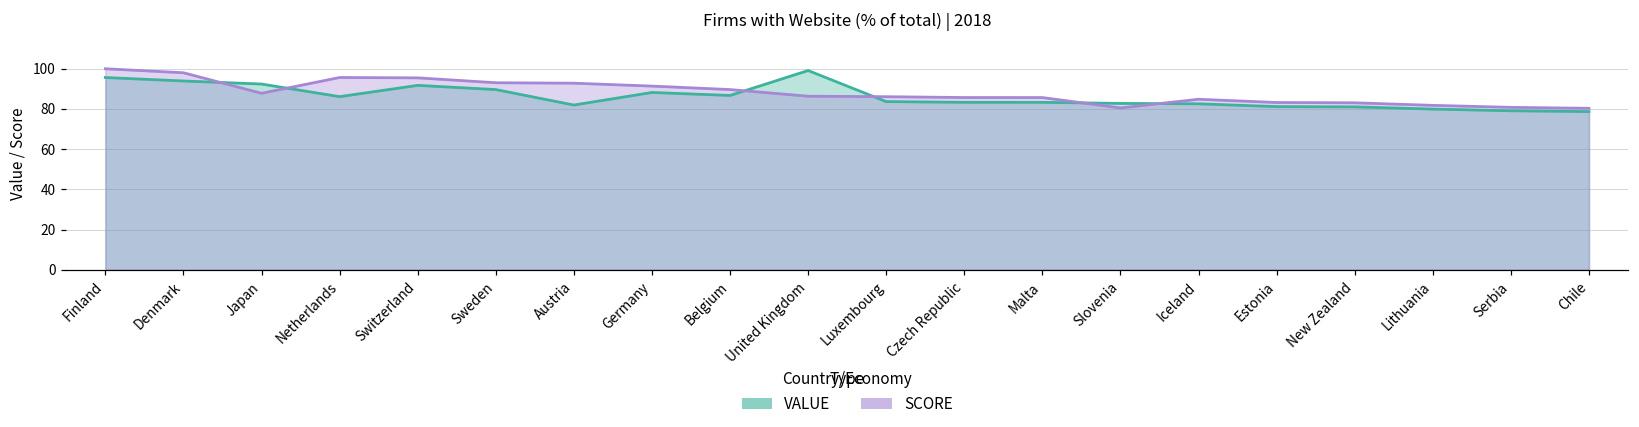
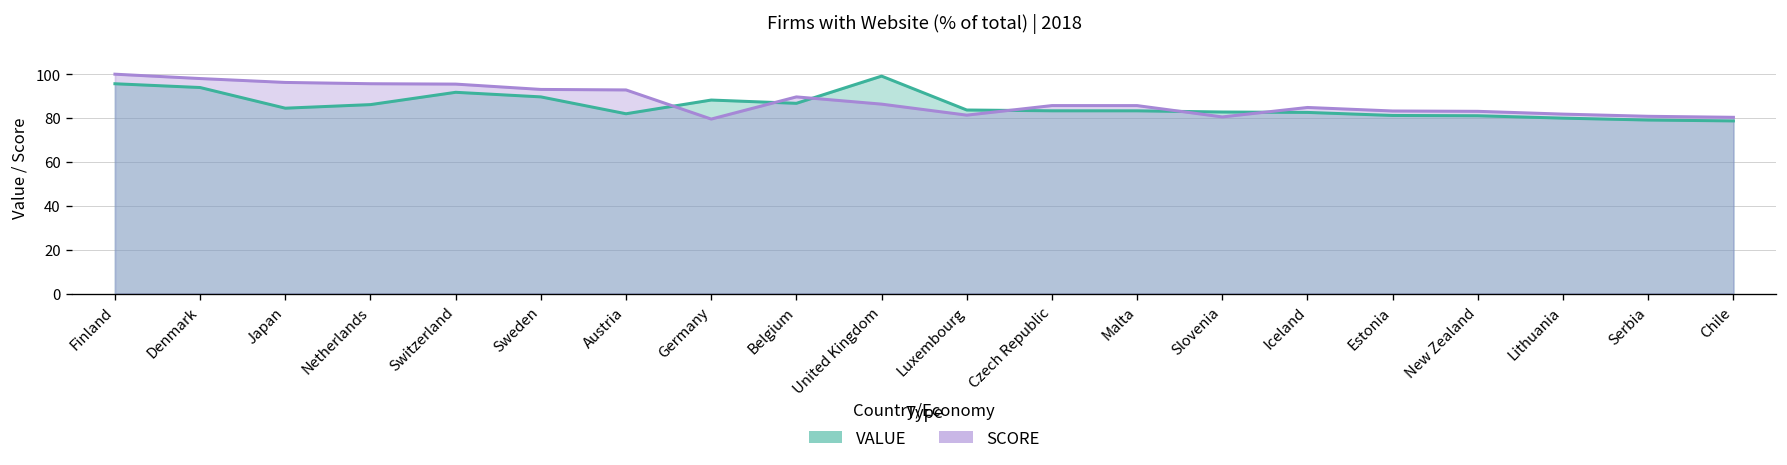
VALUE, Japan: 92 -> 85
SCORE, Japan: 88 -> 96
SCORE, Germany: 91 -> 80
SCORE, Luxembourg: 86 -> 81
